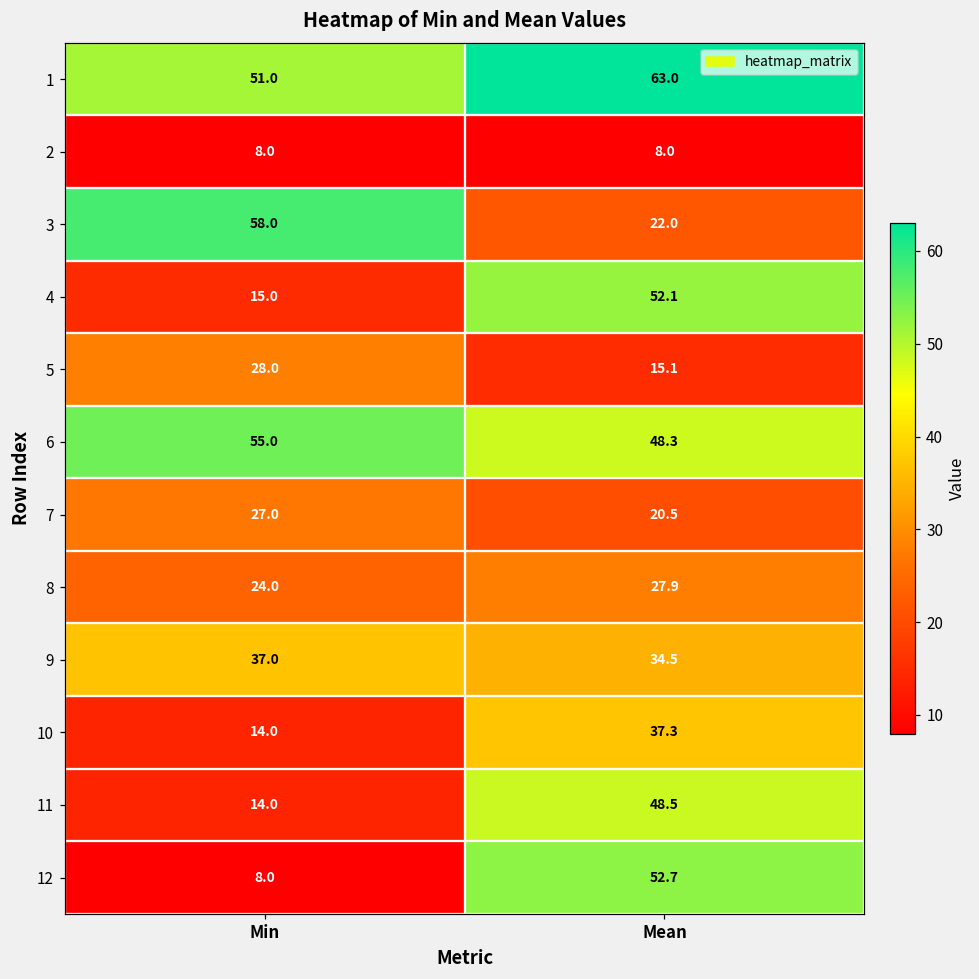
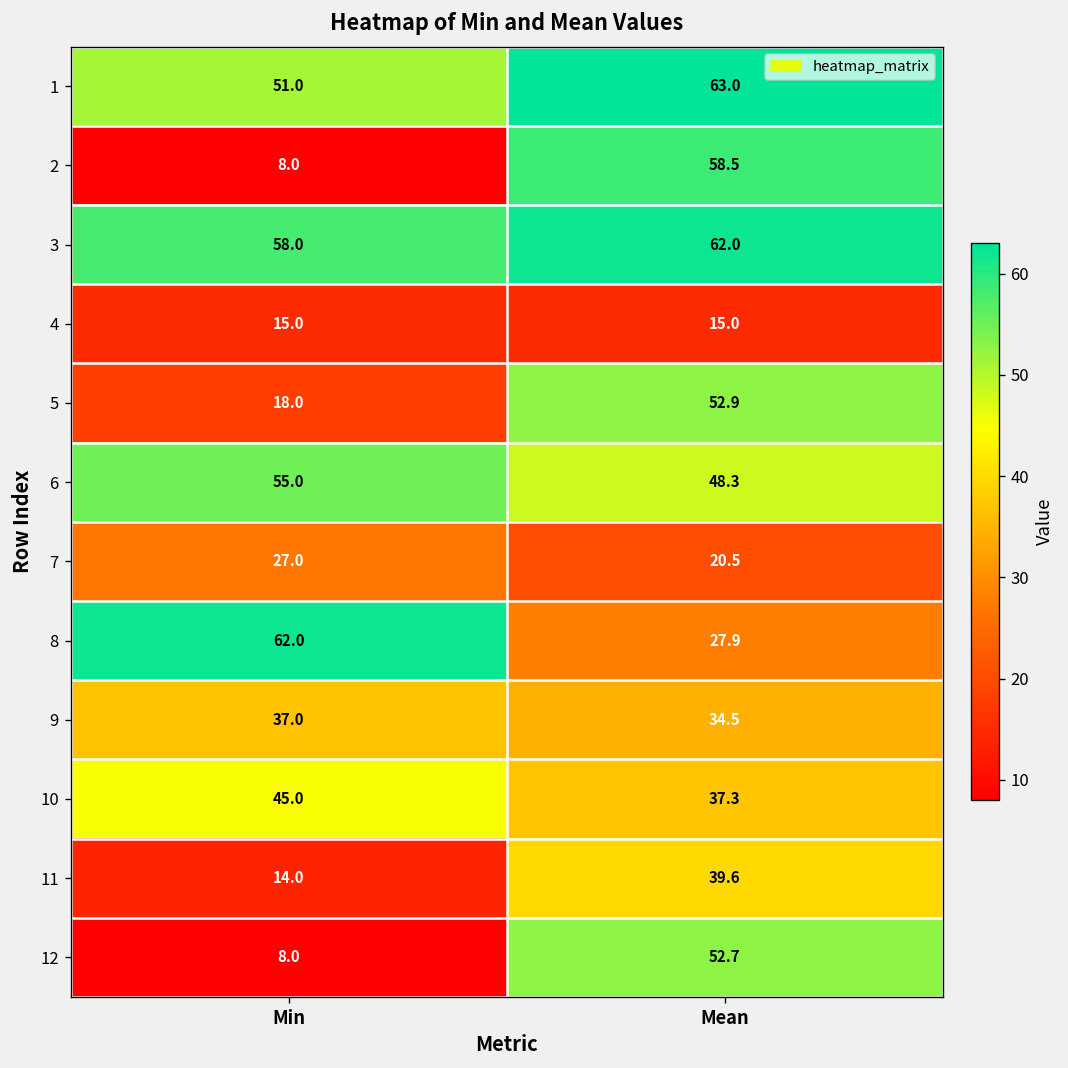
2, Mean: 8.0 -> 58.5
3, Mean: 22.0 -> 62.0
4, Mean: 52.1 -> 15.0
5, Min: 28.0 -> 18.0
5, Mean: 15.1 -> 52.9
8, Min: 24.0 -> 62.0
10, Min: 14.0 -> 45.0
11, Mean: 48.5 -> 39.6
